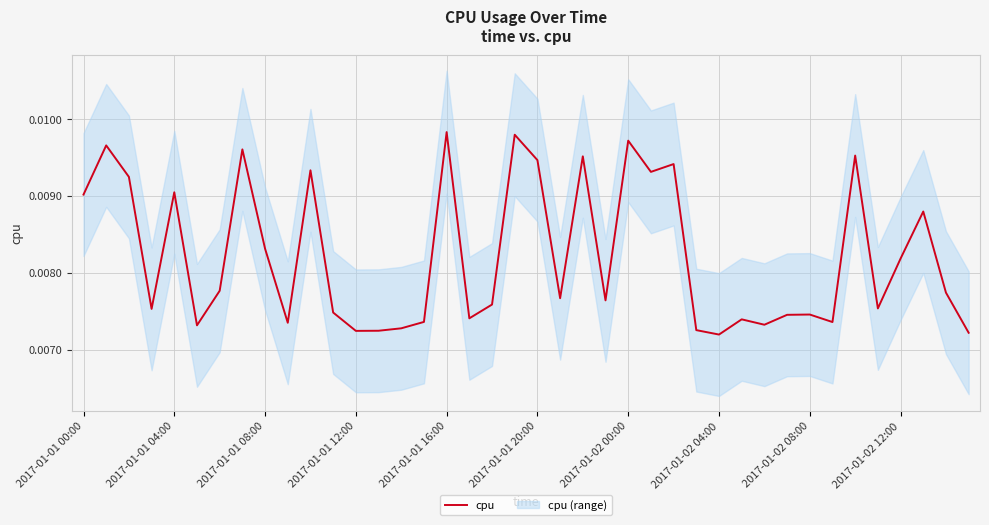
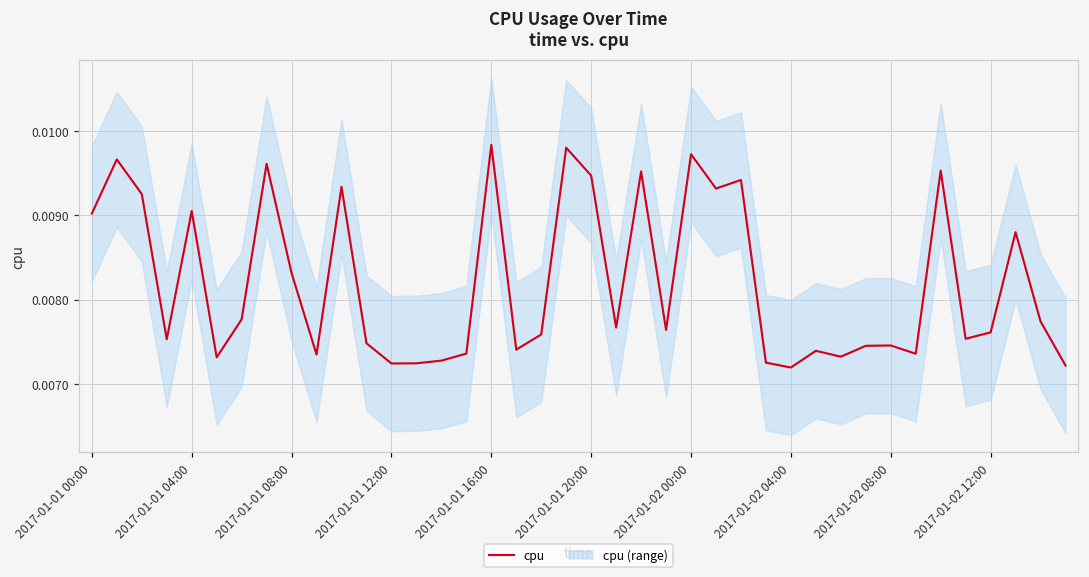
cpu, 2017-01-02 12:00: 0.0082 -> 0.0076
